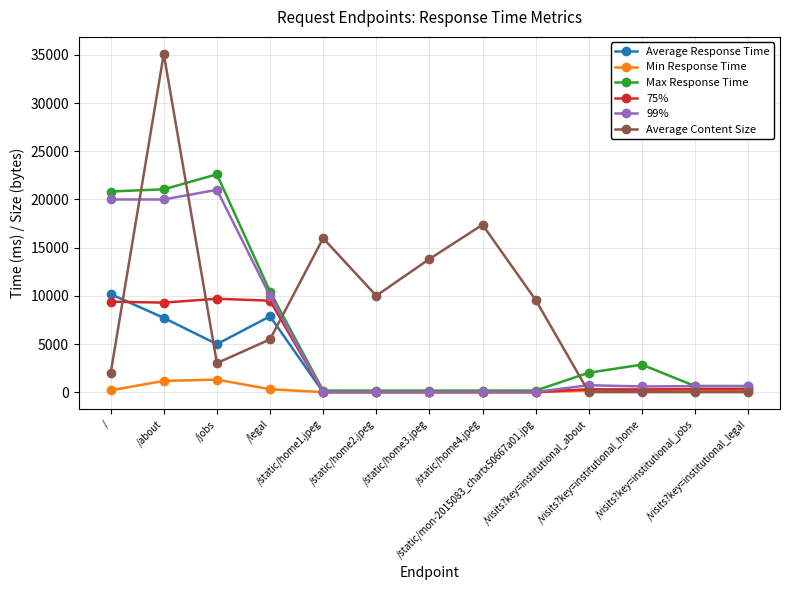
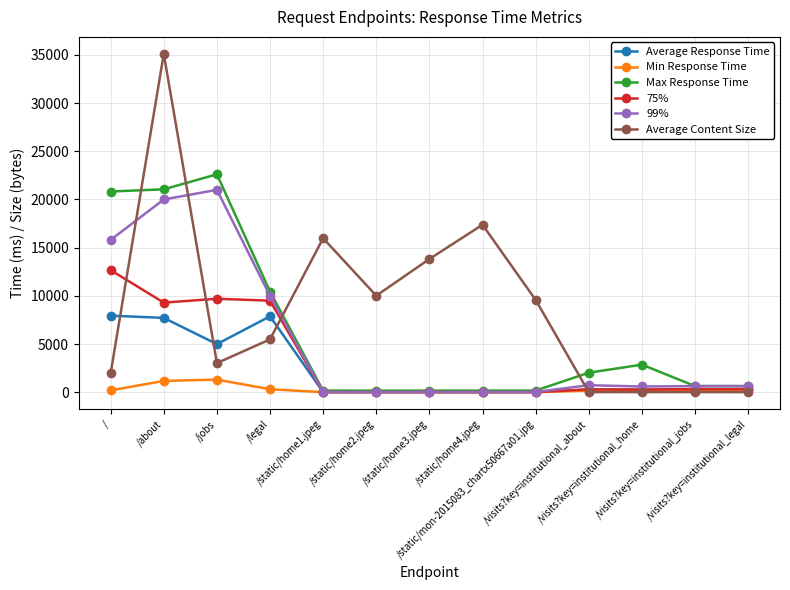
Average Response Time, /: 10000 -> 8000
75%, /: 9000 -> 13000
99%, /: 20000 -> 16000
